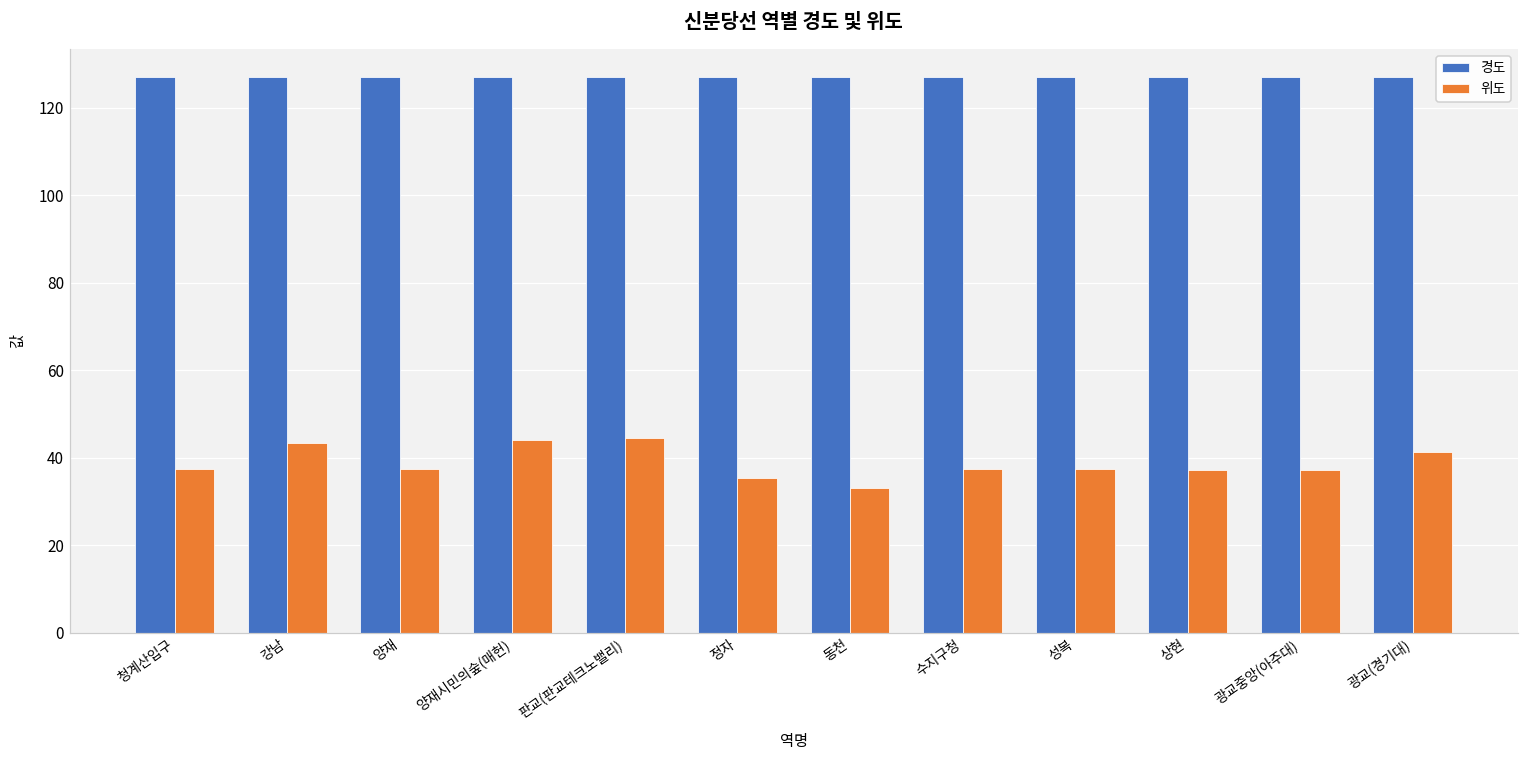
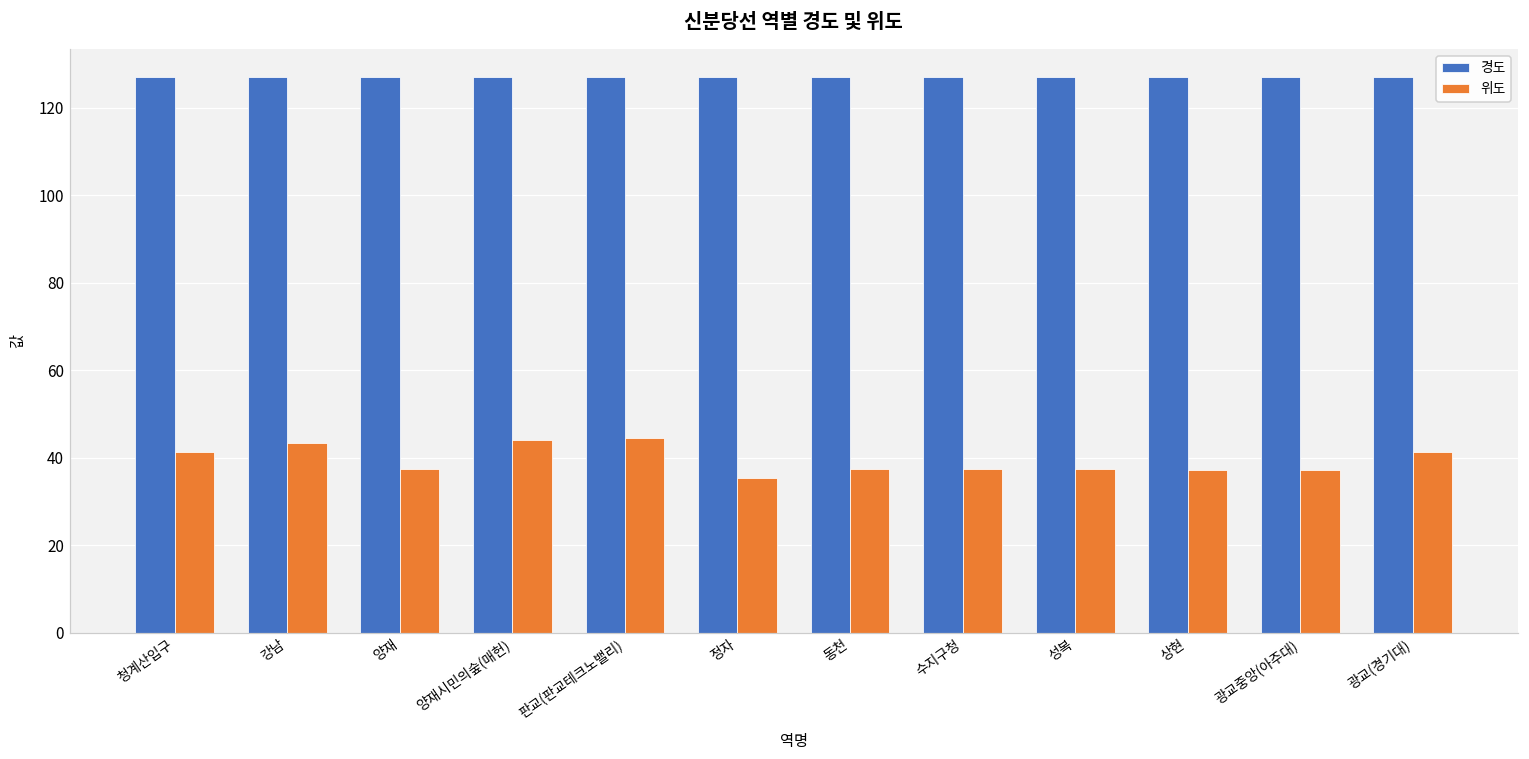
위도, 청계산입구: 37 -> 41
위도, 동천: 33 -> 37
